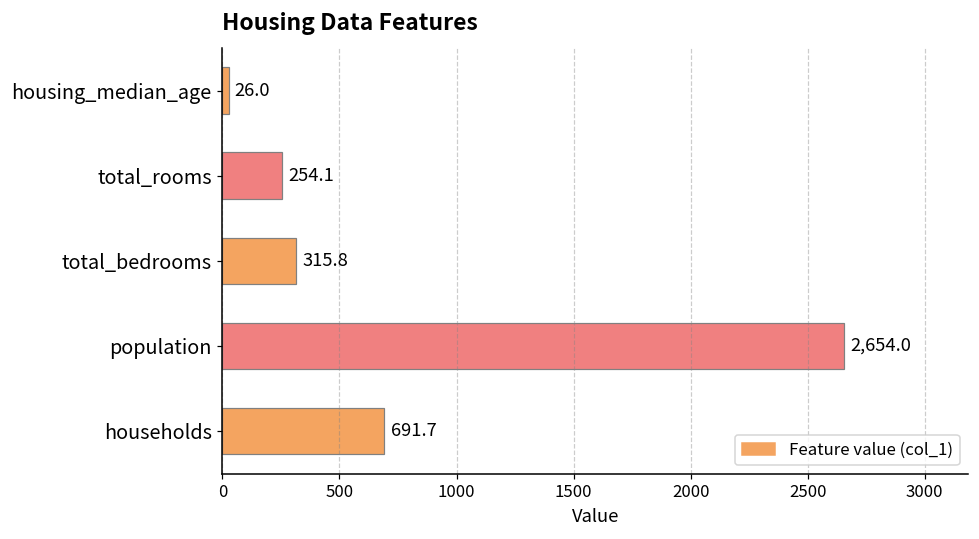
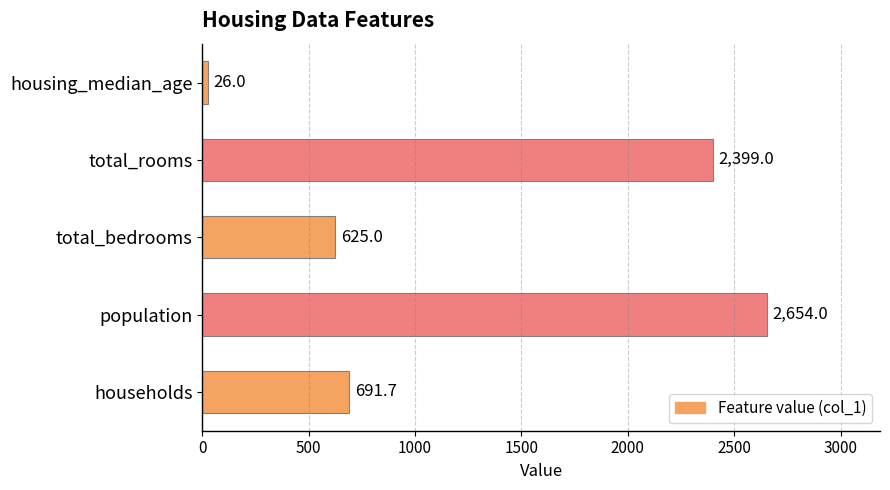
total_rooms: 254.1 -> 2,399.0
total_bedrooms: 315.8 -> 625.0
